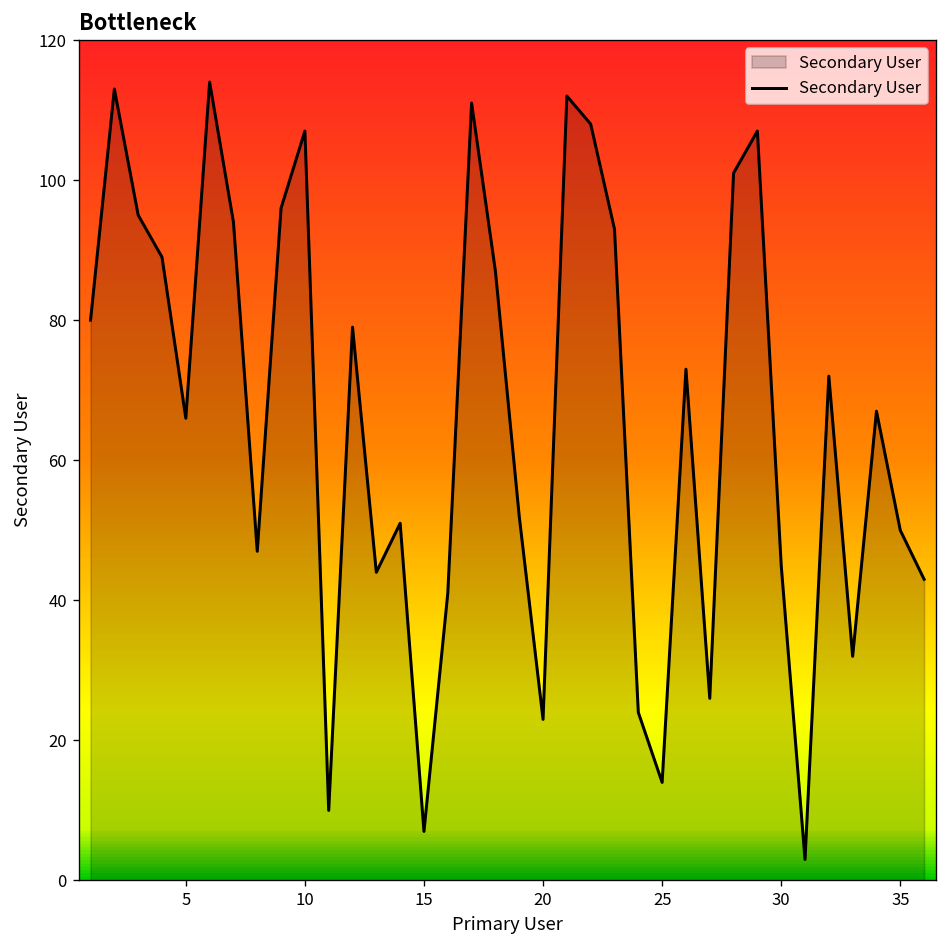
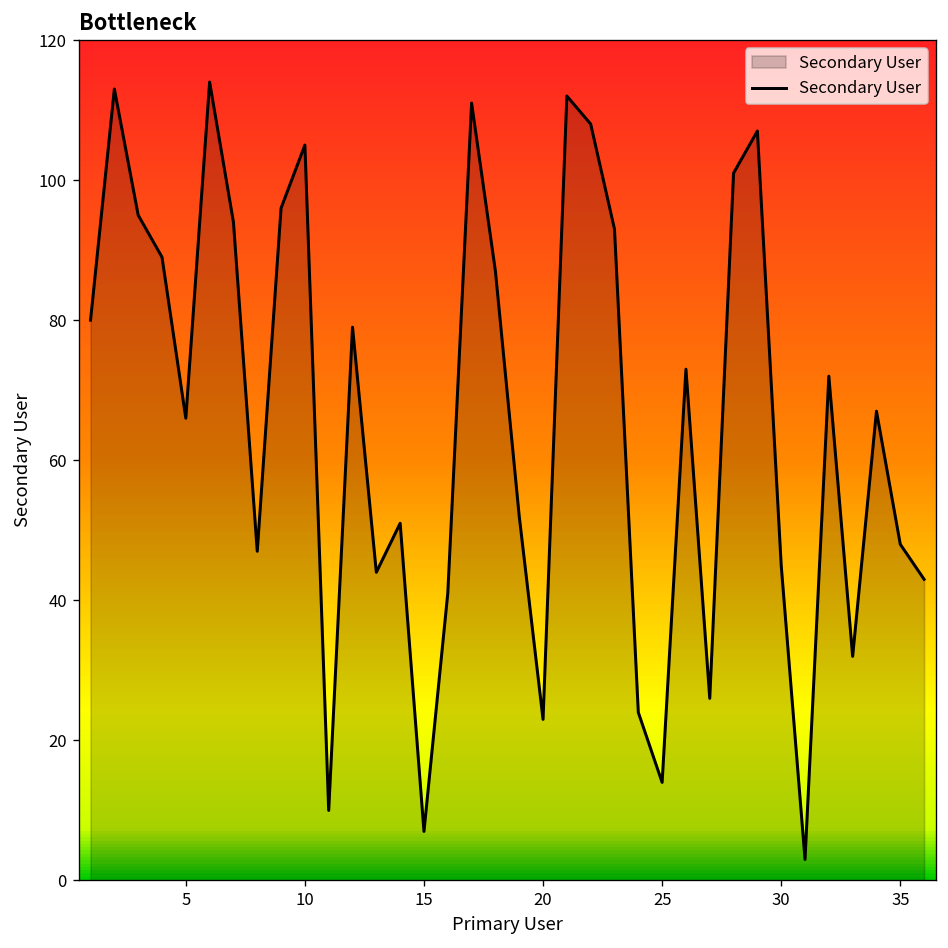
10: 107 -> 105
35: 50 -> 48
